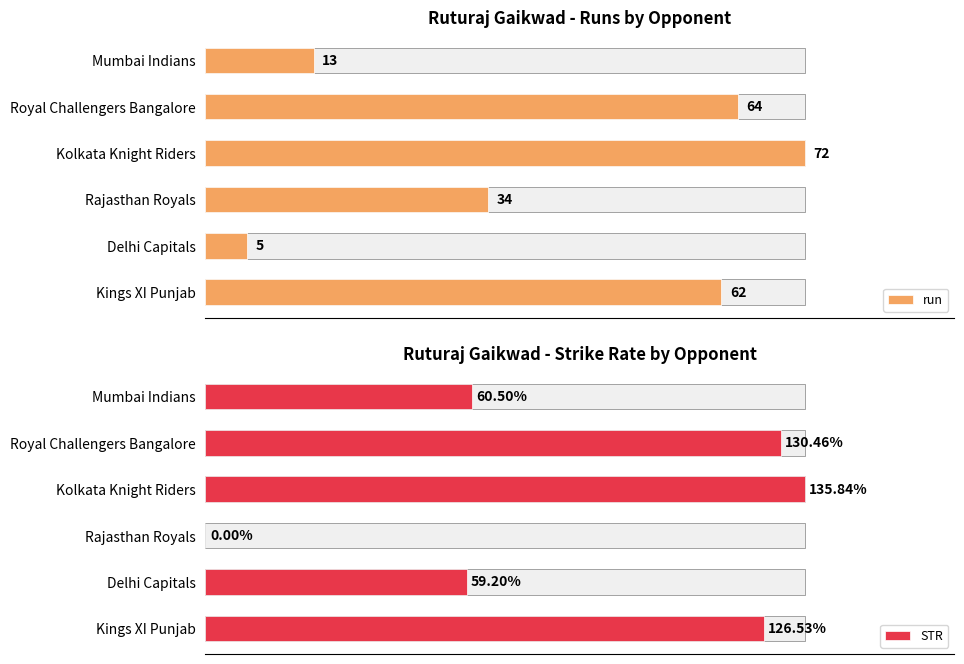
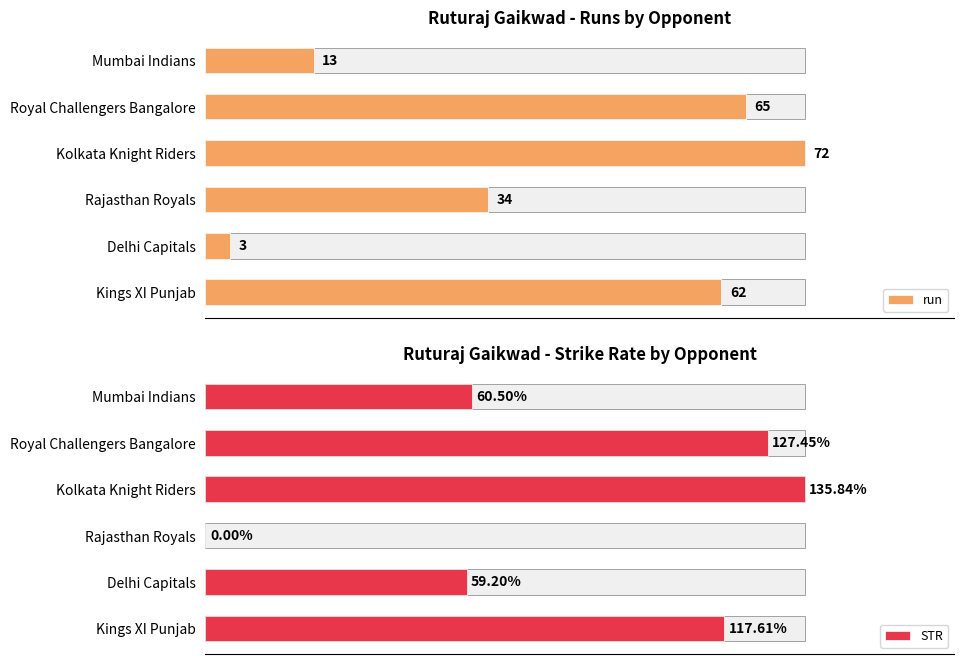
Ruturaj Gaikwad - Runs by Opponent, run, Royal Challengers Bangalore: 64 -> 65
Ruturaj Gaikwad - Runs by Opponent, run, Delhi Capitals: 5 -> 3
Ruturaj Gaikwad - Strike Rate by Opponent, STR, Royal Challengers Bangalore: 130.46% -> 127.45%
Ruturaj Gaikwad - Strike Rate by Opponent, STR, Kings XI Punjab: 126.53% -> 117.61%
